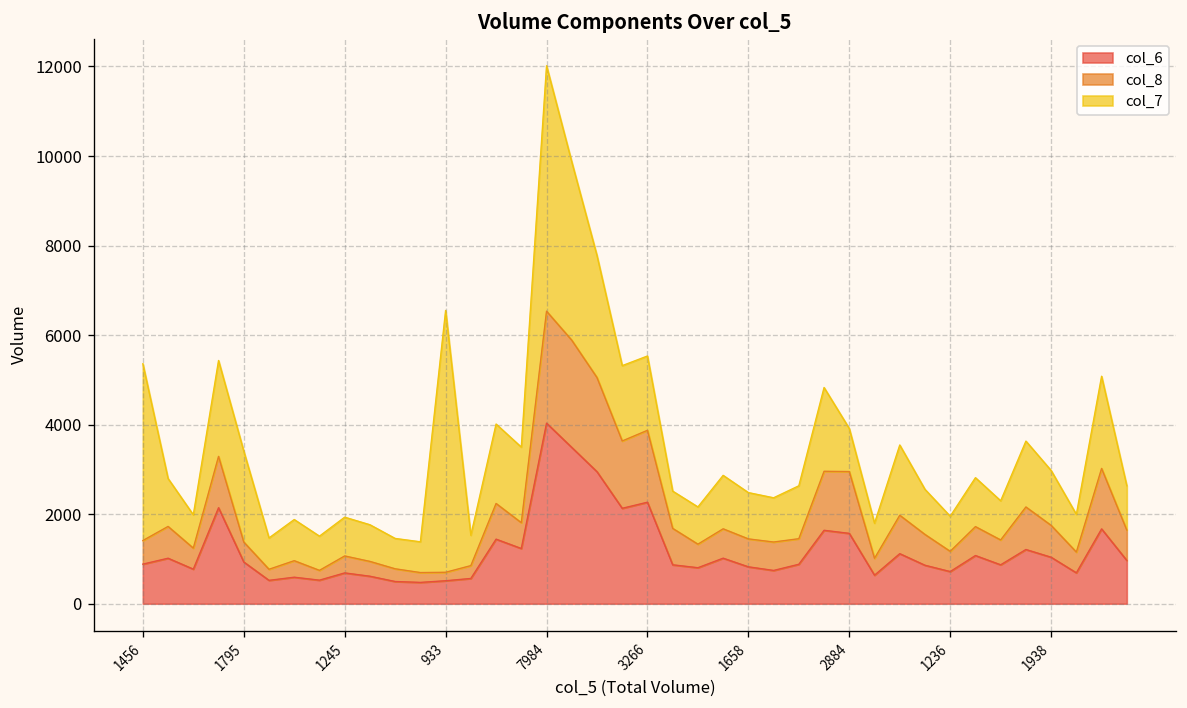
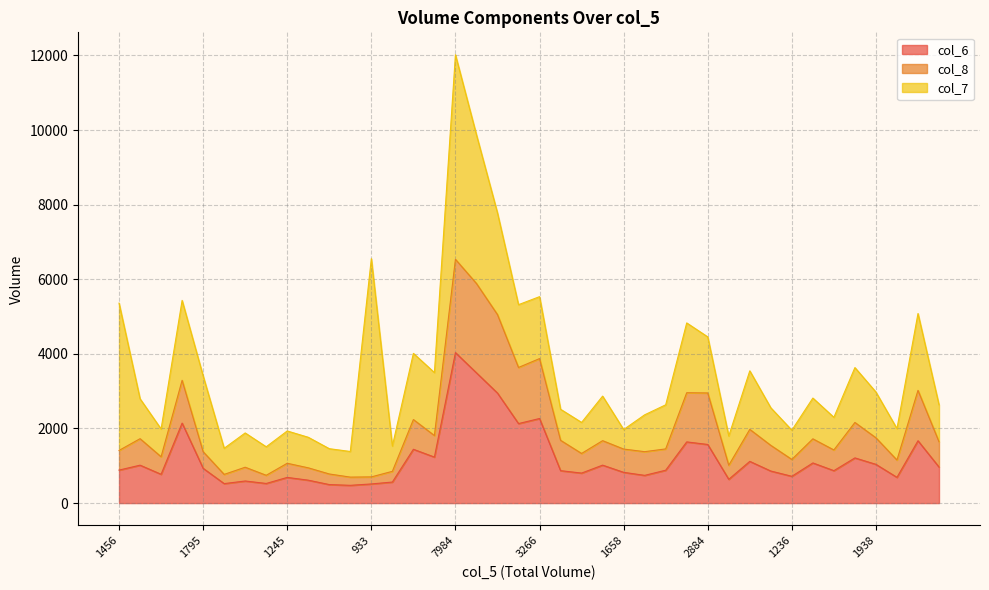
col_7, 1658: 1000 -> 500
col_7, 2884: 1000 -> 1500
